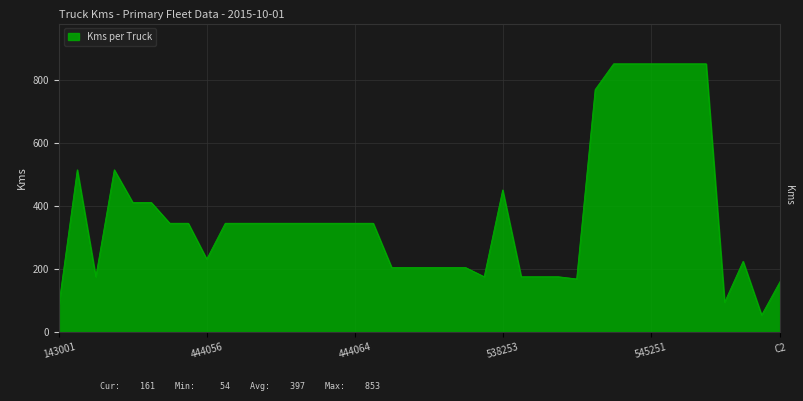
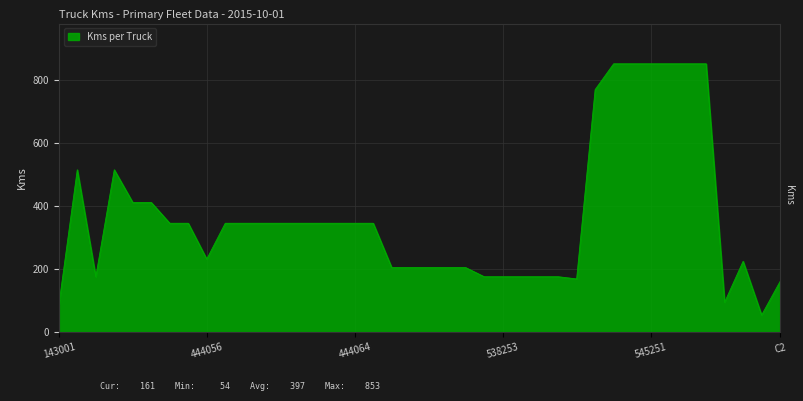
538253: 450 -> 180
